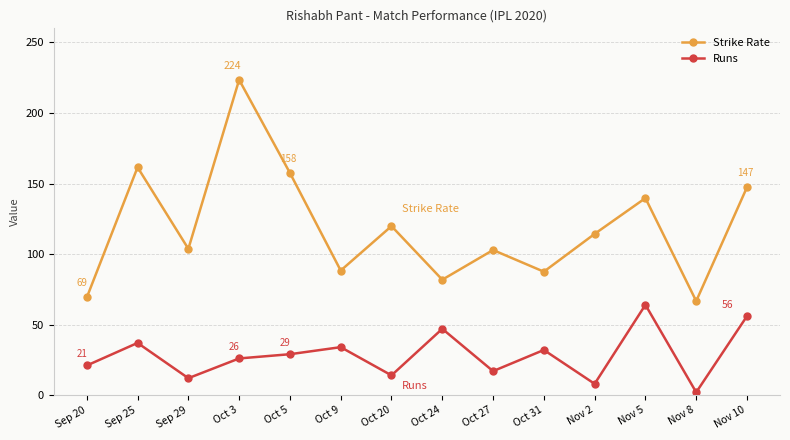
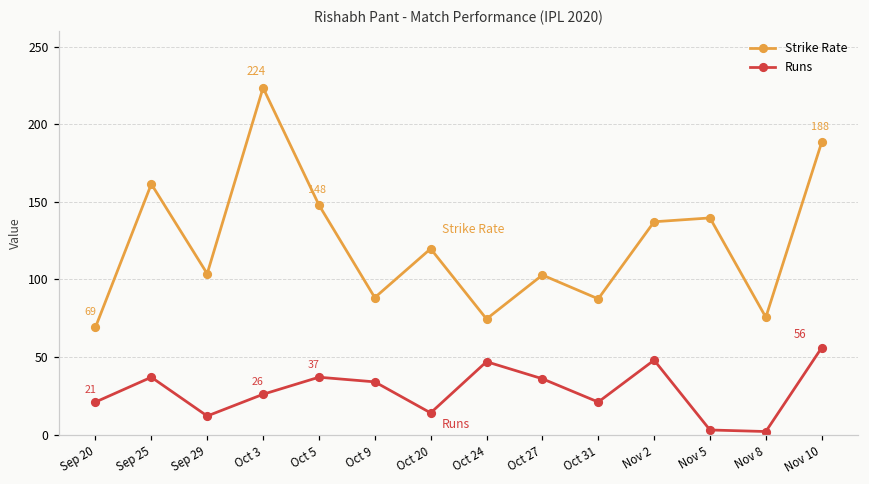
Strike Rate, Oct 5: 158 -> 148
Runs, Oct 5: 29 -> 37
Strike Rate, Oct 24: 82 -> 75
Runs, Oct 27: 17 -> 36
Runs, Oct 31: 32 -> 21
Strike Rate, Nov 2: 114 -> 137
Runs, Nov 2: 8 -> 48
Runs, Nov 5: 64 -> 3
Strike Rate, Nov 8: 67 -> 76
Strike Rate, Nov 10: 147 -> 188
